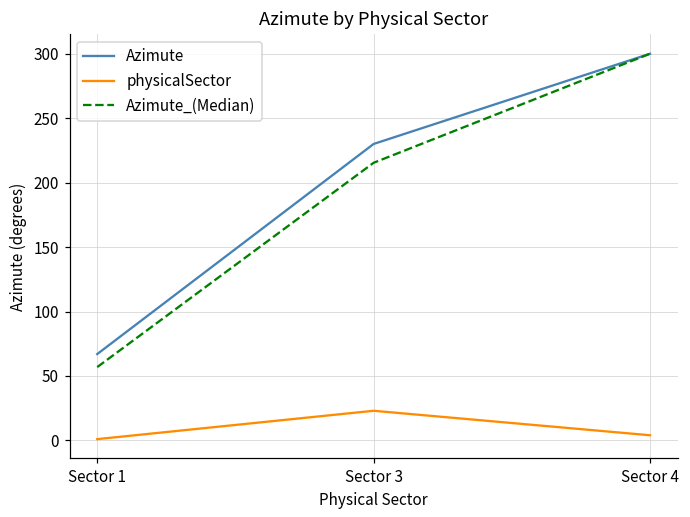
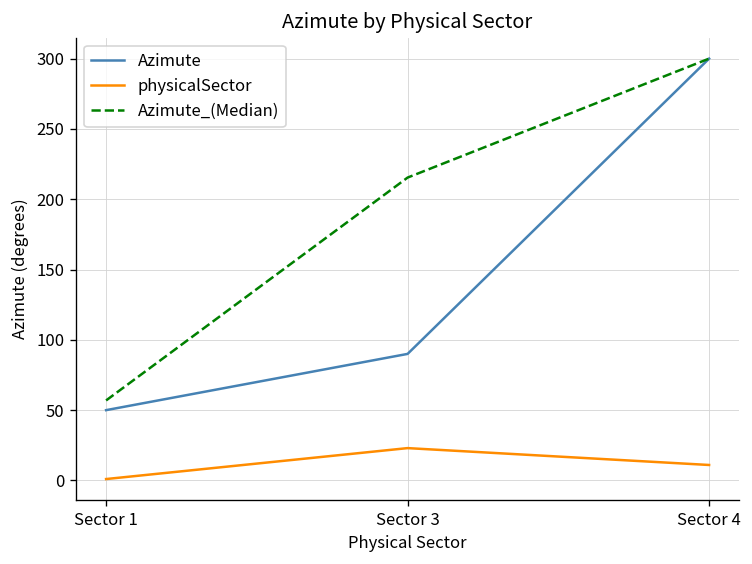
Azimute, Sector 1: 67 -> 50
Azimute, Sector 3: 230 -> 90
physicalSector, Sector 4: 4 -> 11
